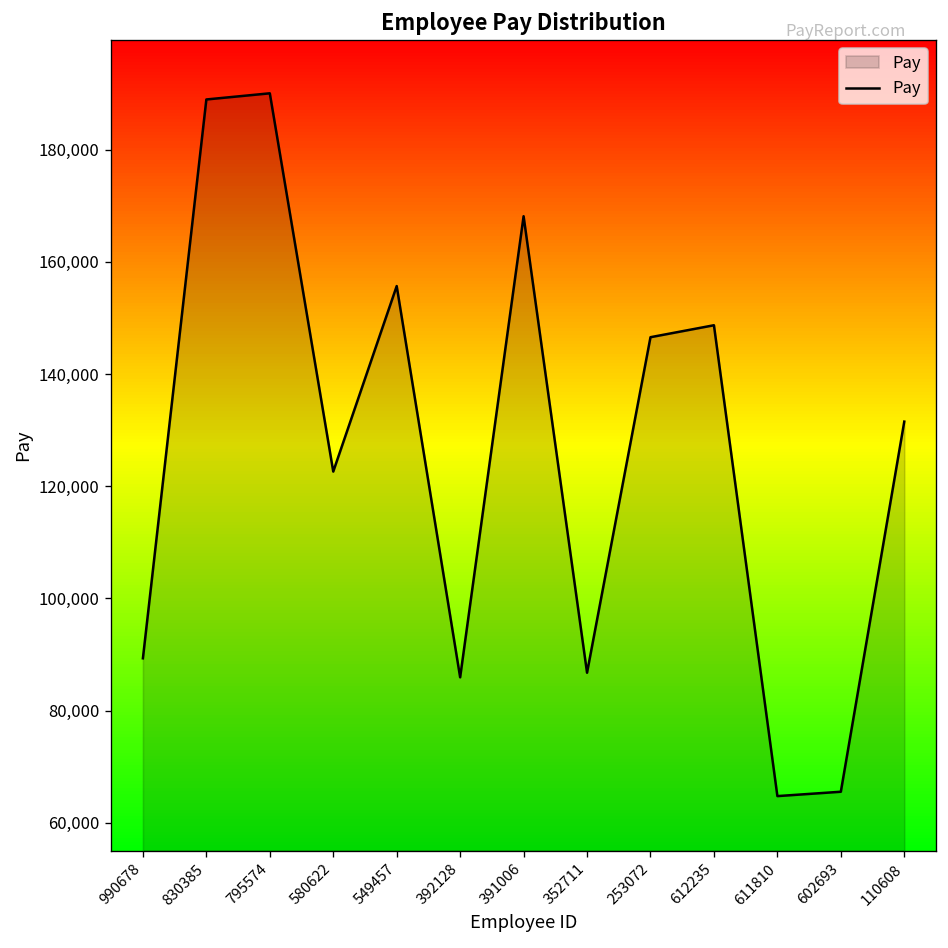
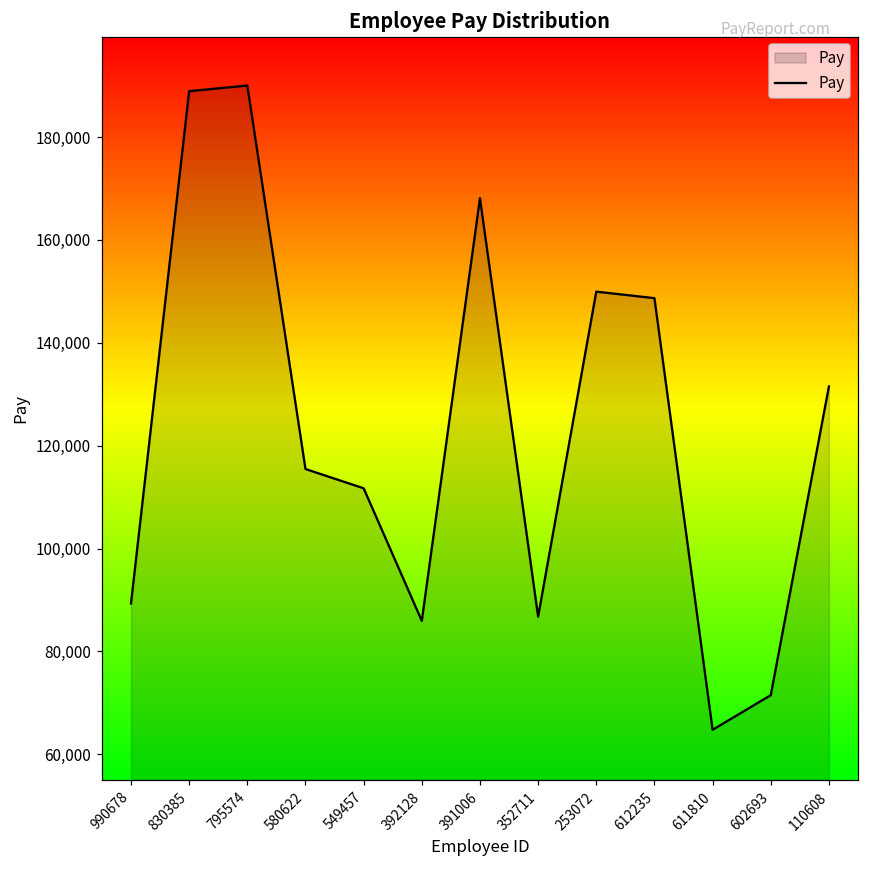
580622: 123,000 -> 115,000
549457: 156,000 -> 112,000
253072: 147,000 -> 150,000
602693: 66,000 -> 71,000
